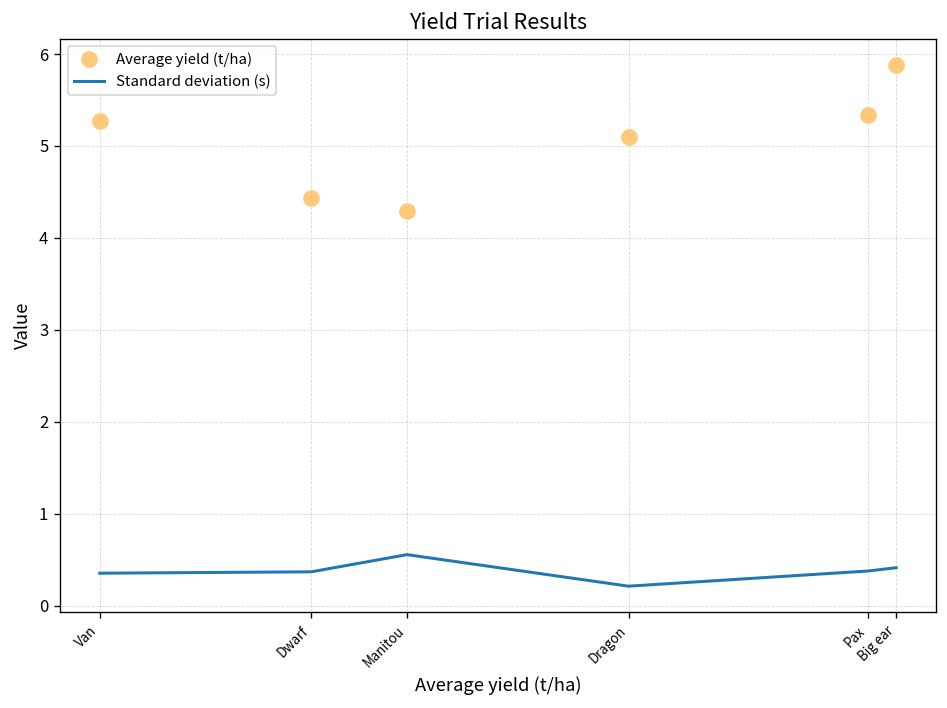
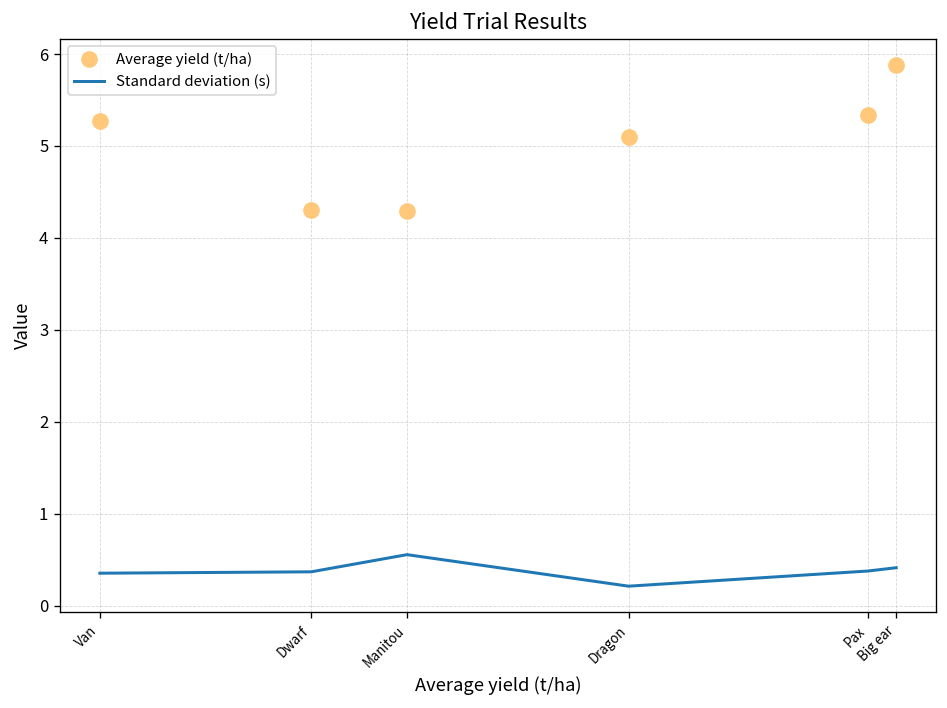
Average yield (t/ha), Dwarf: 4.4 -> 4.3
